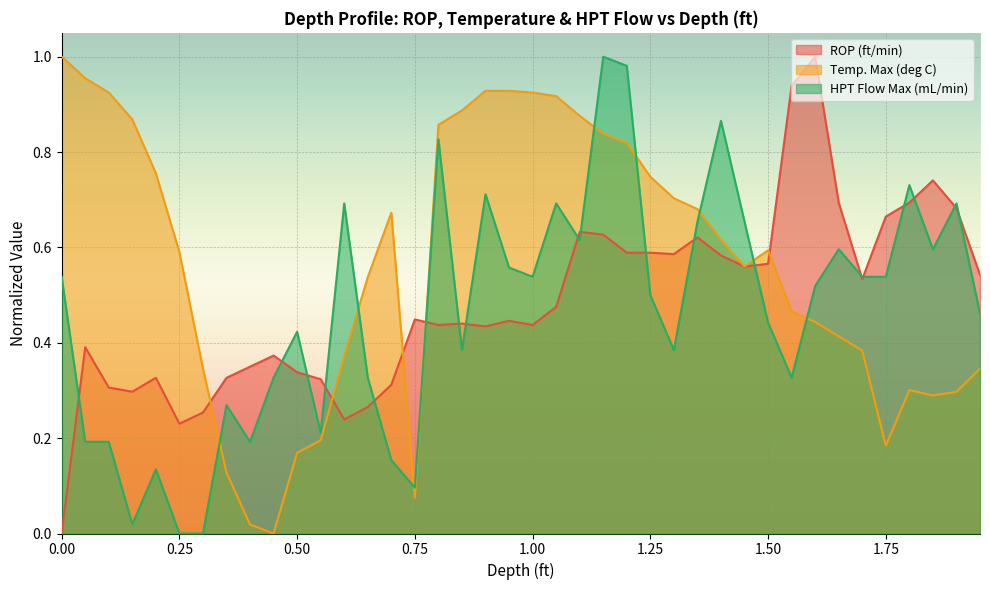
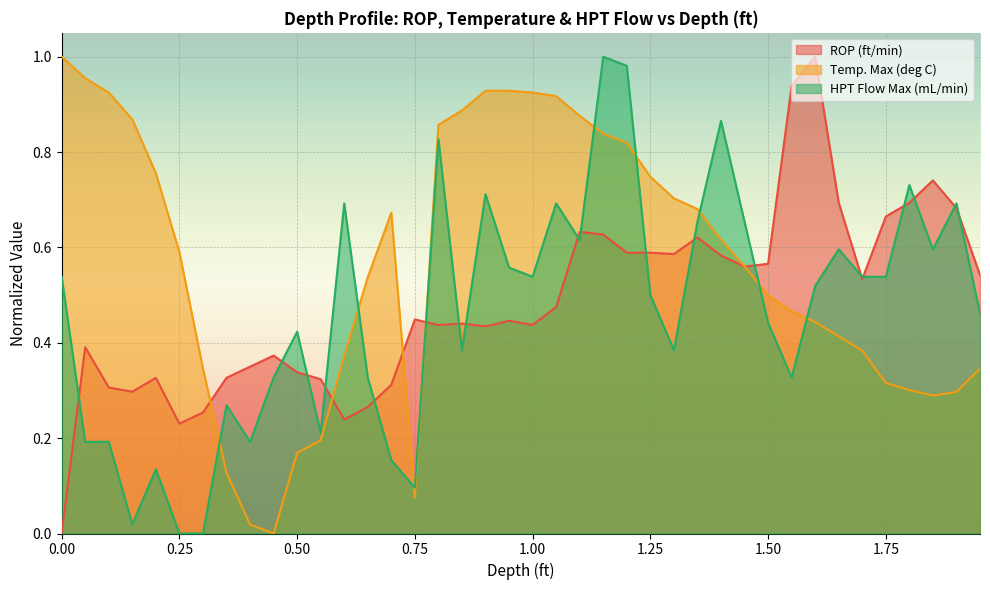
Temp. Max (deg C), 1.50: 0.59 -> 0.50
Temp. Max (deg C), 1.75: 0.18 -> 0.32
